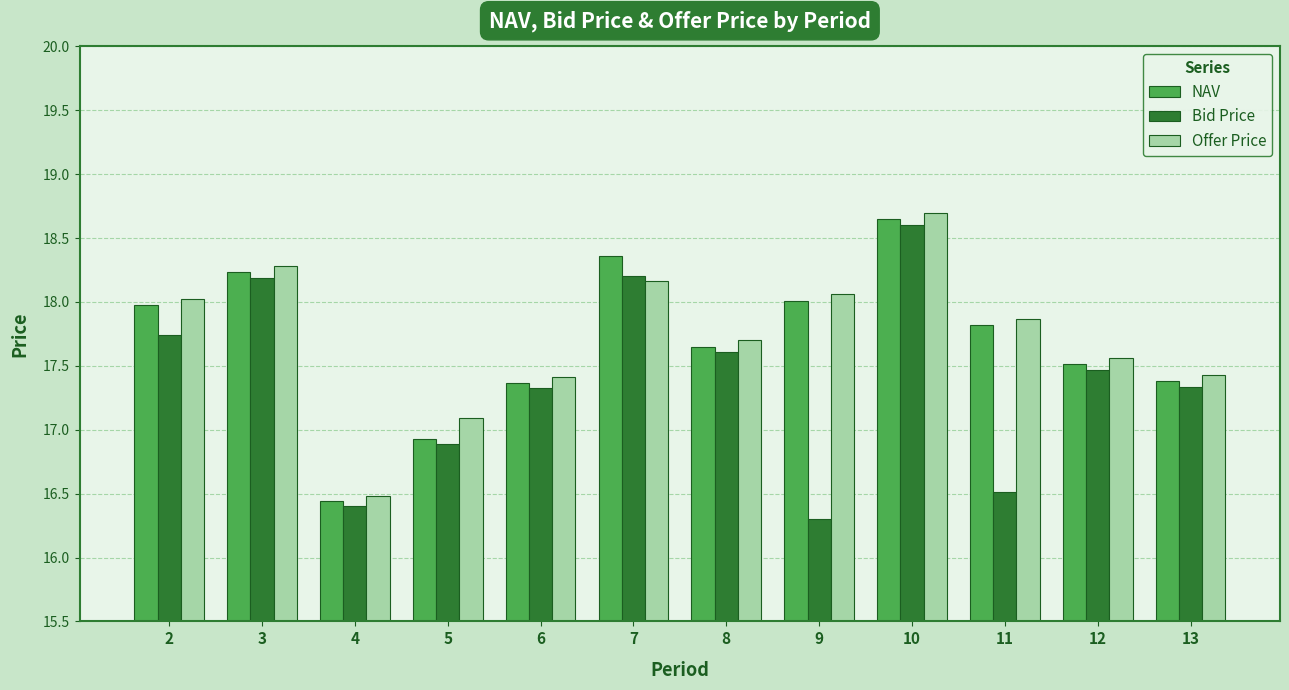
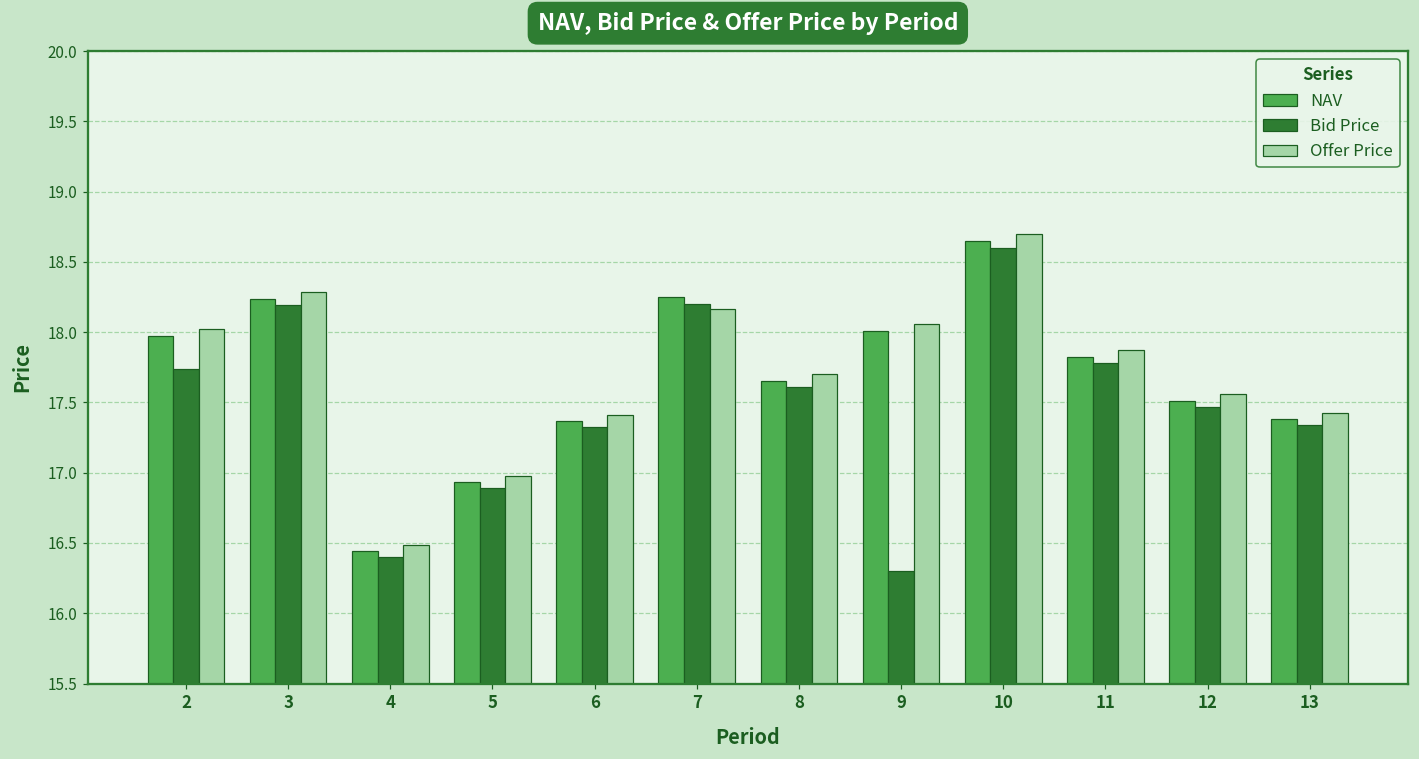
Offer Price, 5: 17.09 -> 16.98
NAV, 7: 18.36 -> 18.25
Bid Price, 11: 16.51 -> 17.78
